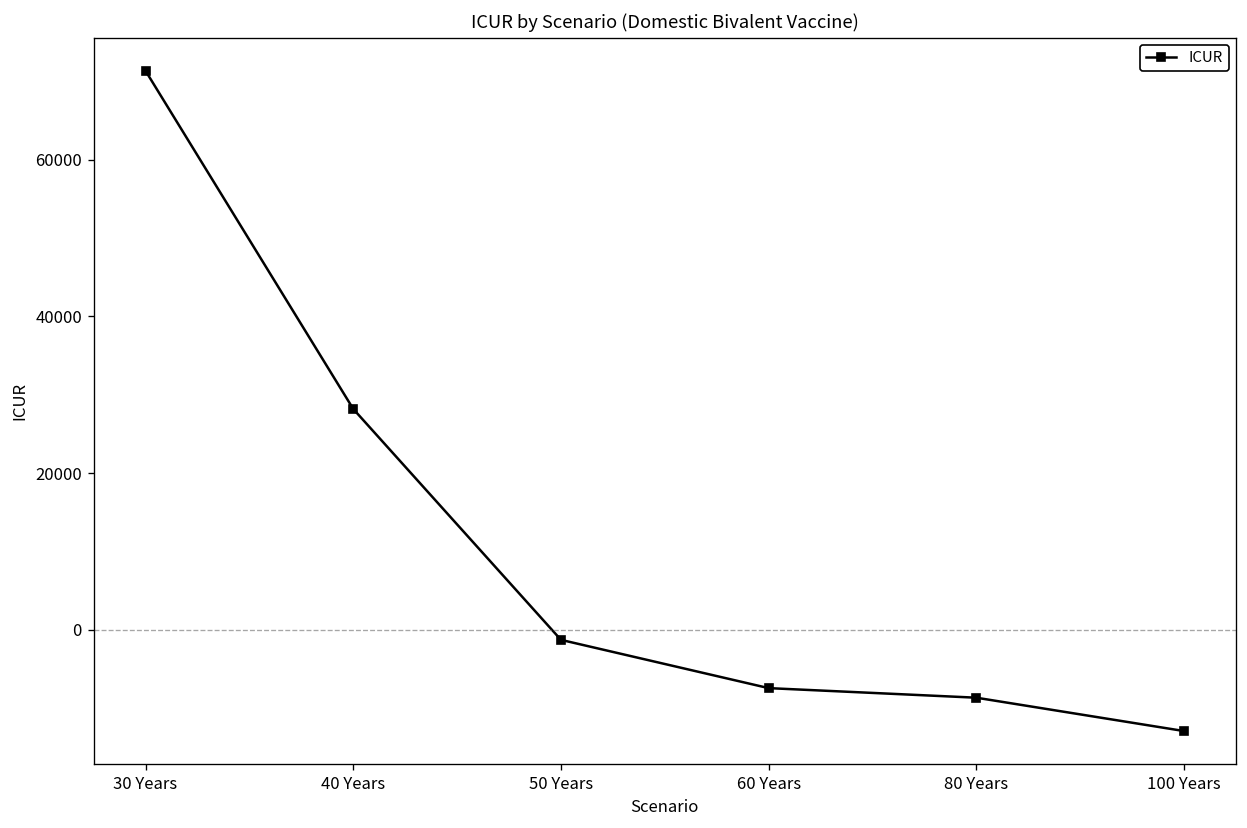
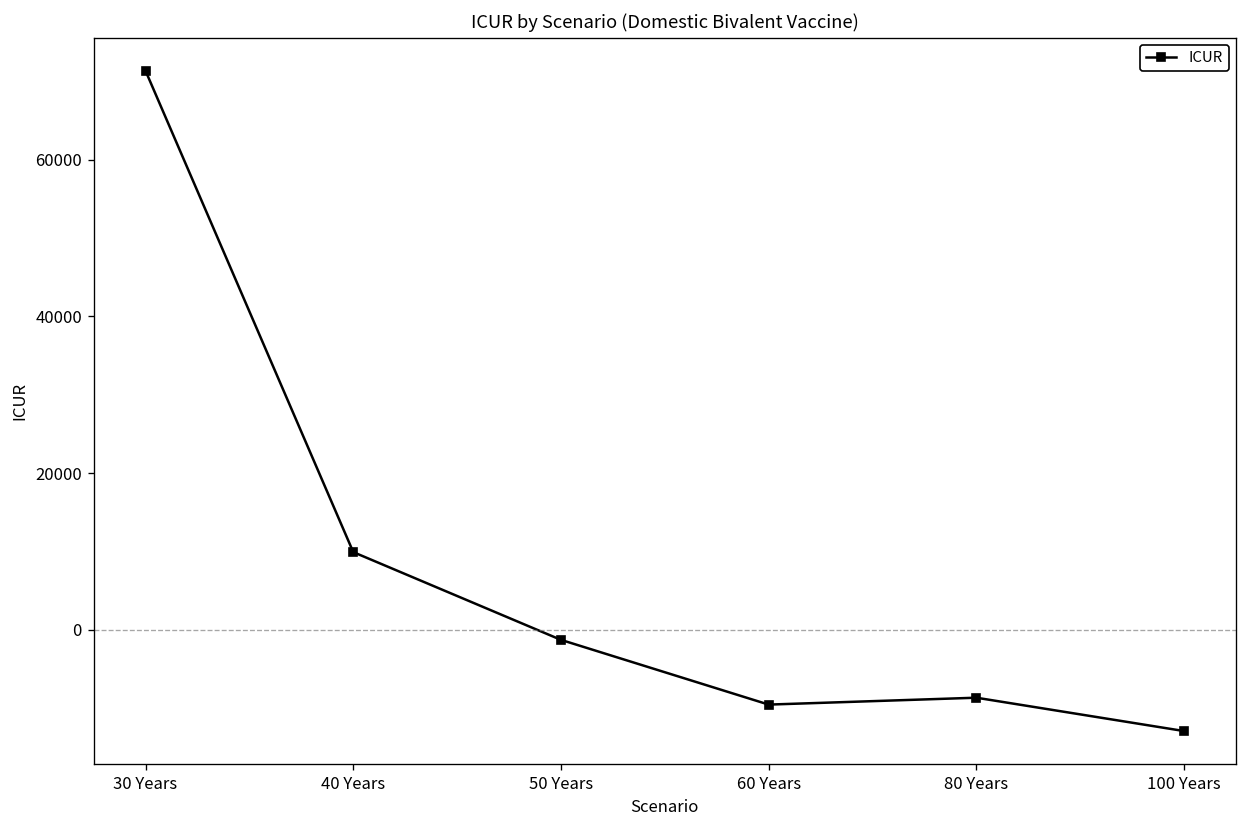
40 Years: 28000 -> 10000
60 Years: -7000 -> -10000
